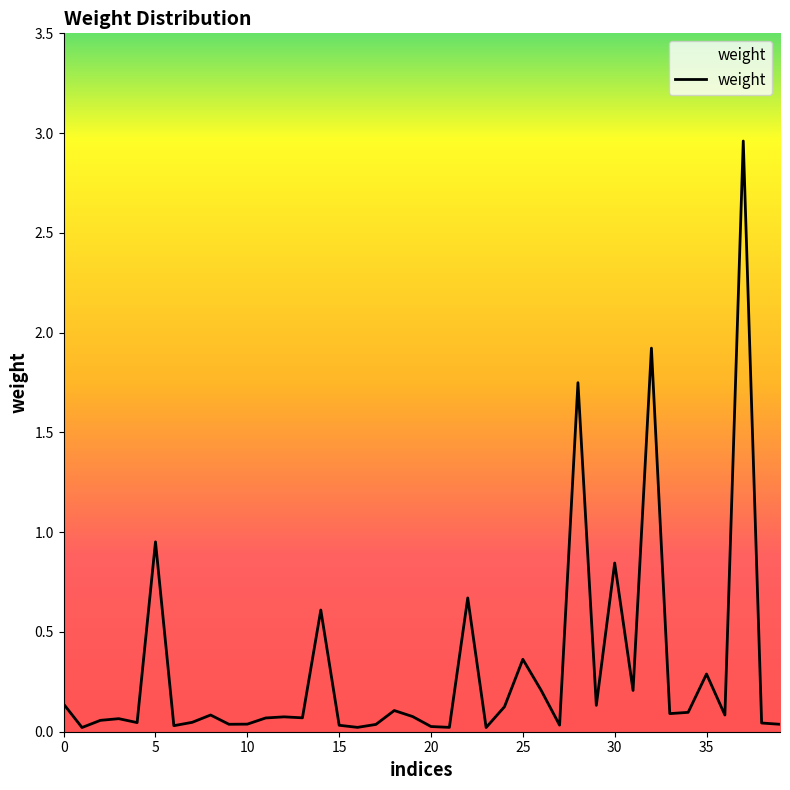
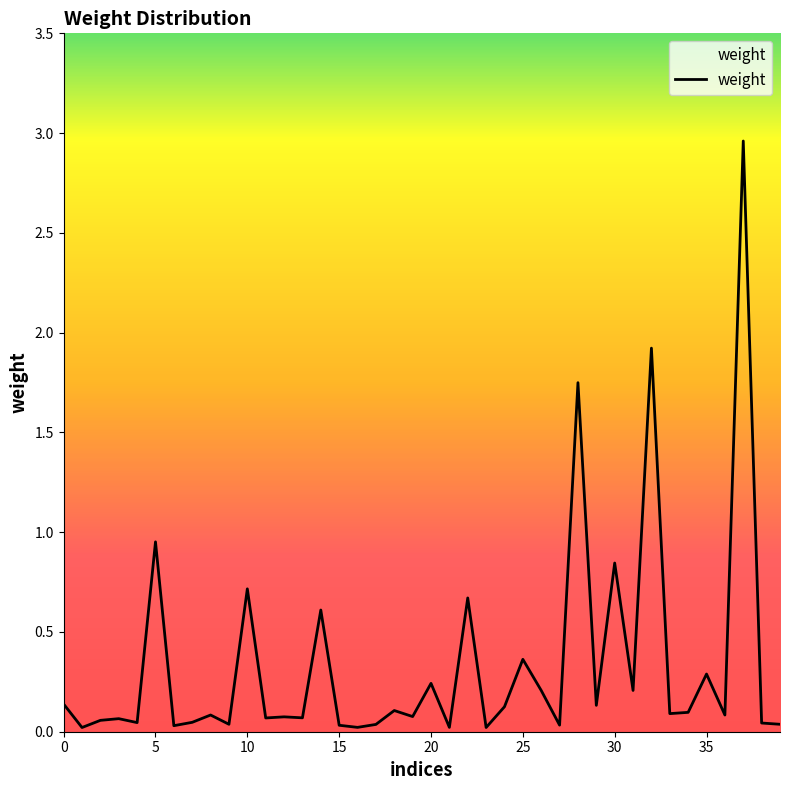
10: 0.04 -> 0.72
20: 0.03 -> 0.24
